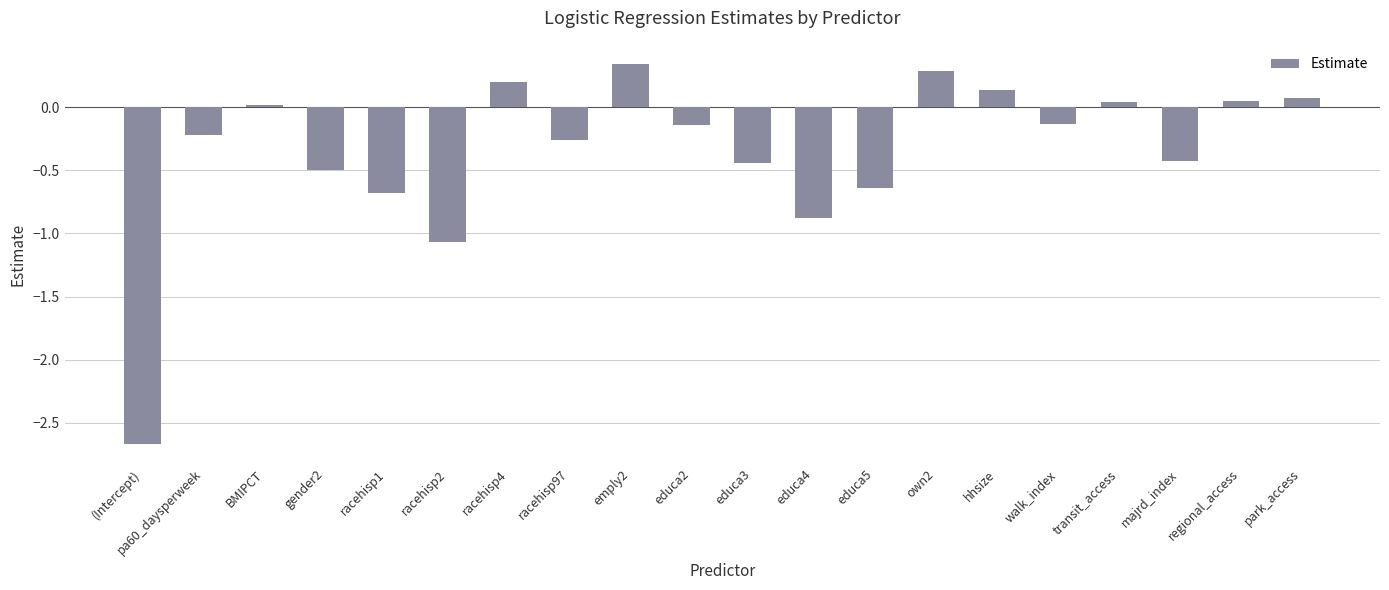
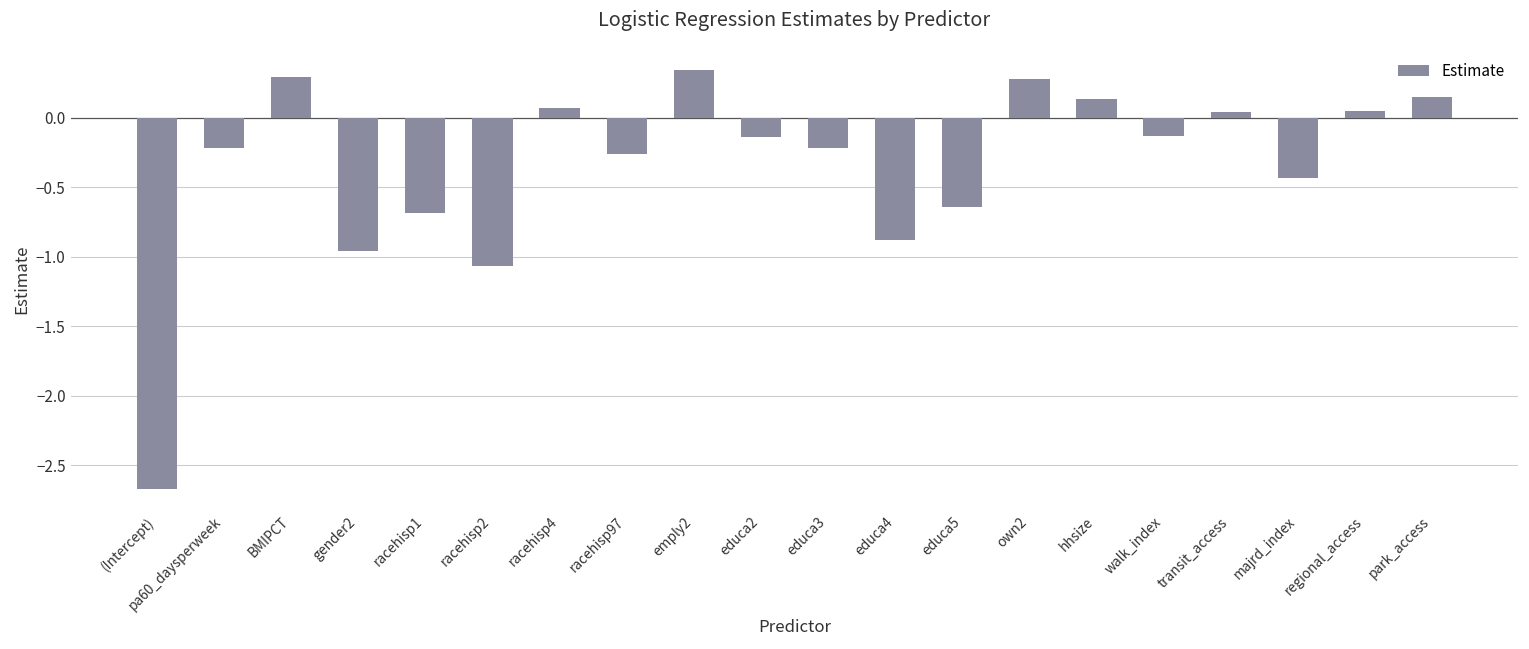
BMIPCT: 0.02 -> 0.30
gender2: -0.49 -> -0.96
racehisp4: 0.20 -> 0.07
educa3: -0.44 -> -0.21
park_access: 0.08 -> 0.15
